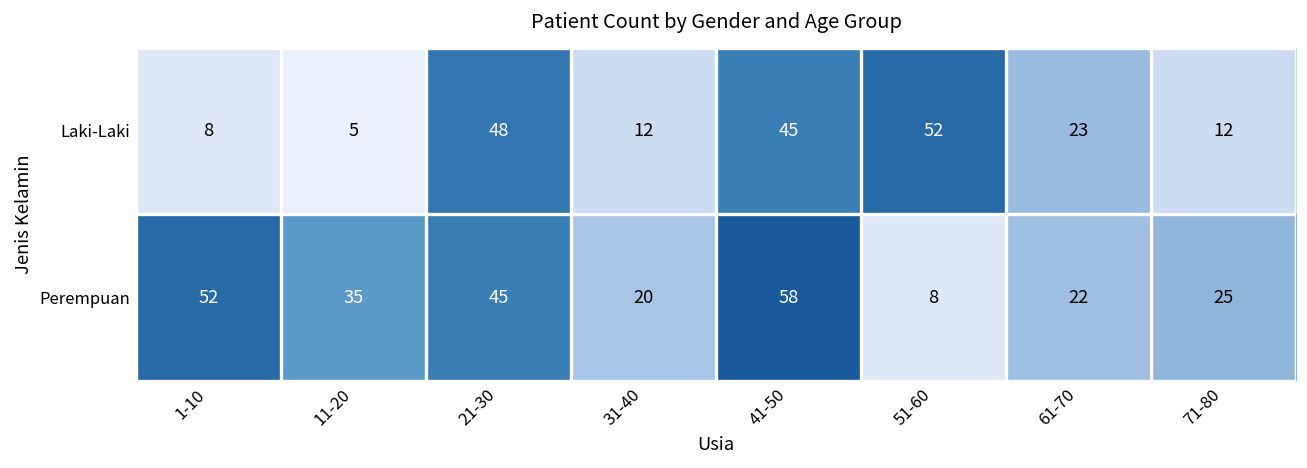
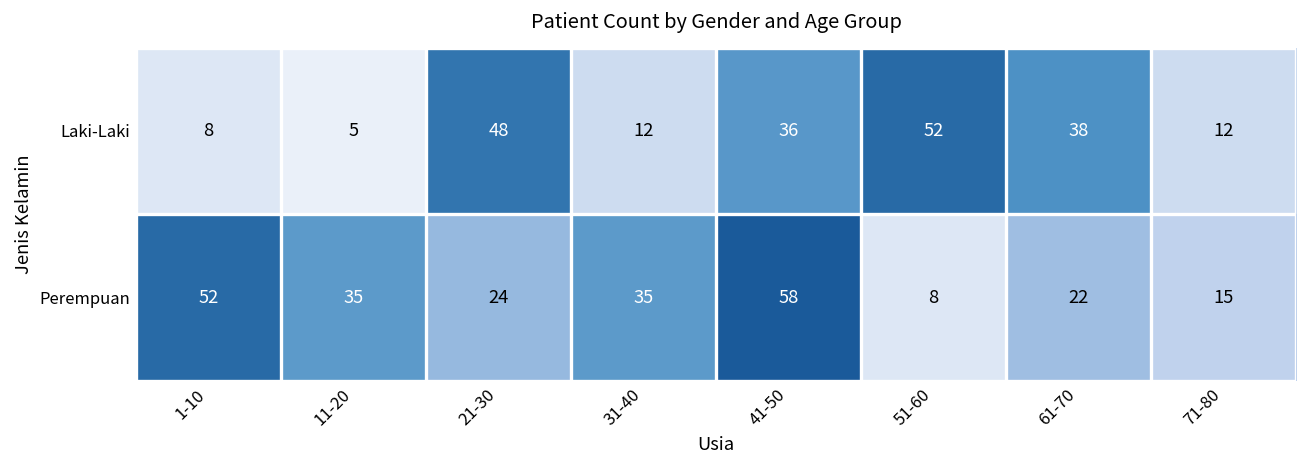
Laki-Laki, 41-50: 45 -> 36
Laki-Laki, 61-70: 23 -> 38
Perempuan, 21-30: 45 -> 24
Perempuan, 31-40: 20 -> 35
Perempuan, 71-80: 25 -> 15
